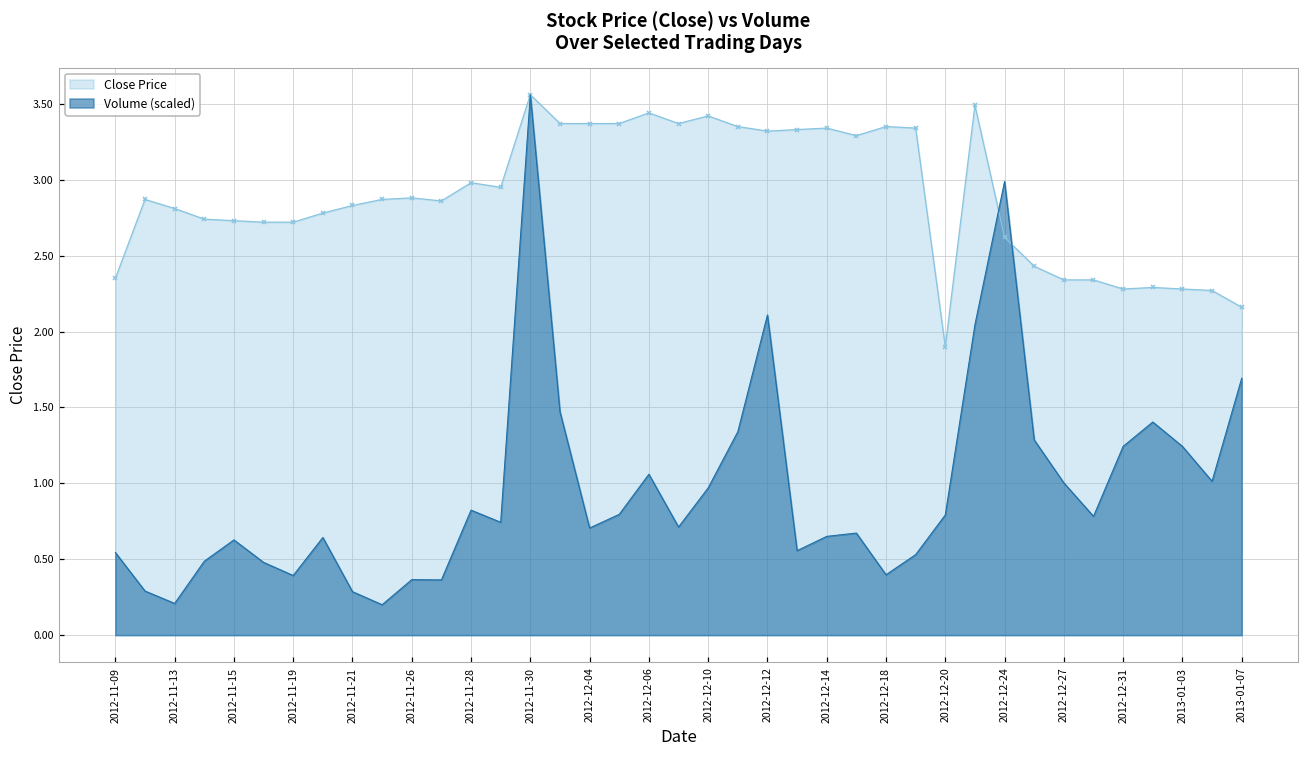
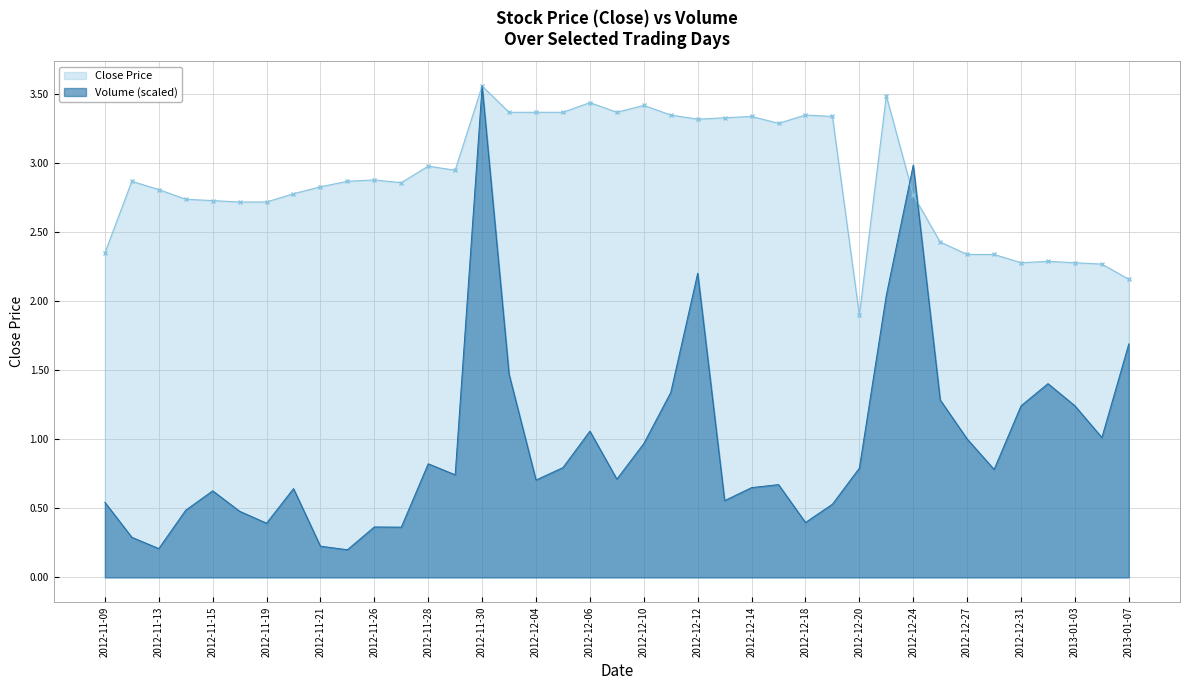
Volume (scaled), 2012-11-21: 0.29 -> 0.23
Volume (scaled), 2012-12-12: 2.11 -> 2.20
Close Price, 2012-12-24: 2.62 -> 2.77
